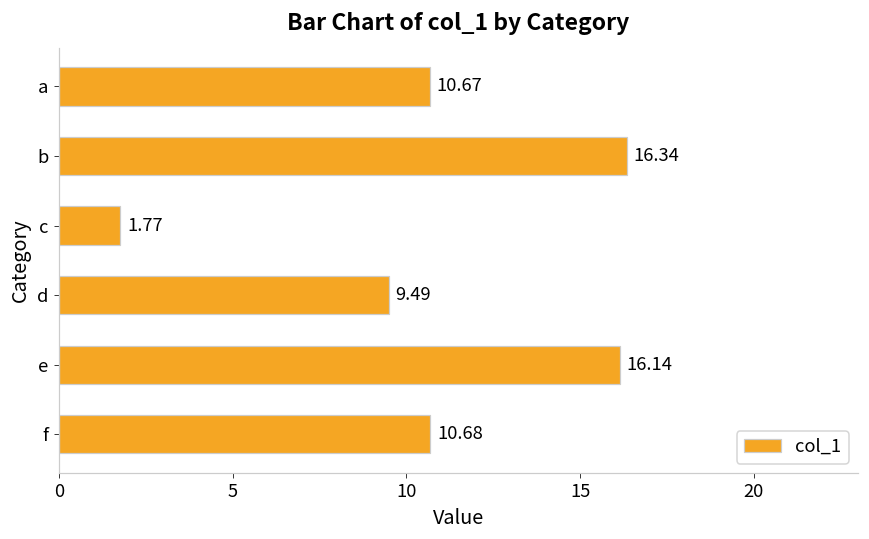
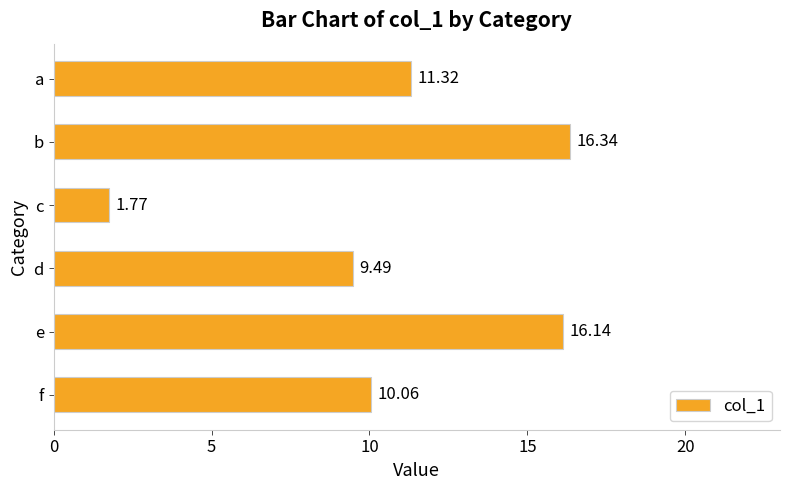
a: 10.67 -> 11.32
f: 10.68 -> 10.06
